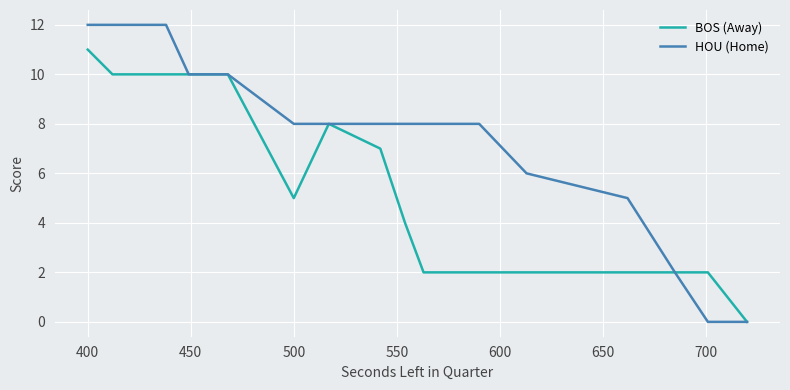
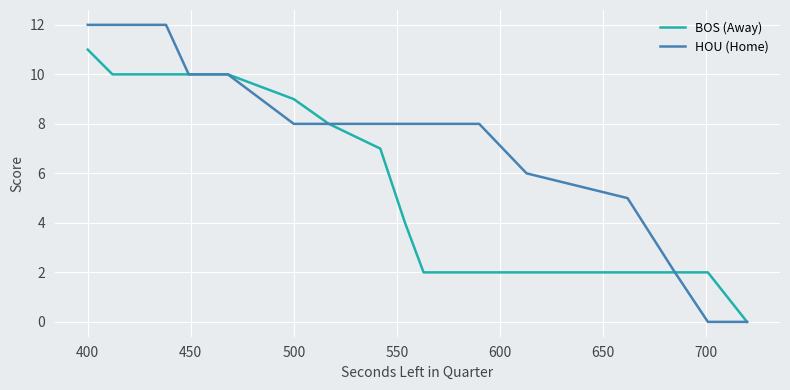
BOS (Away), 500: 5 -> 9
